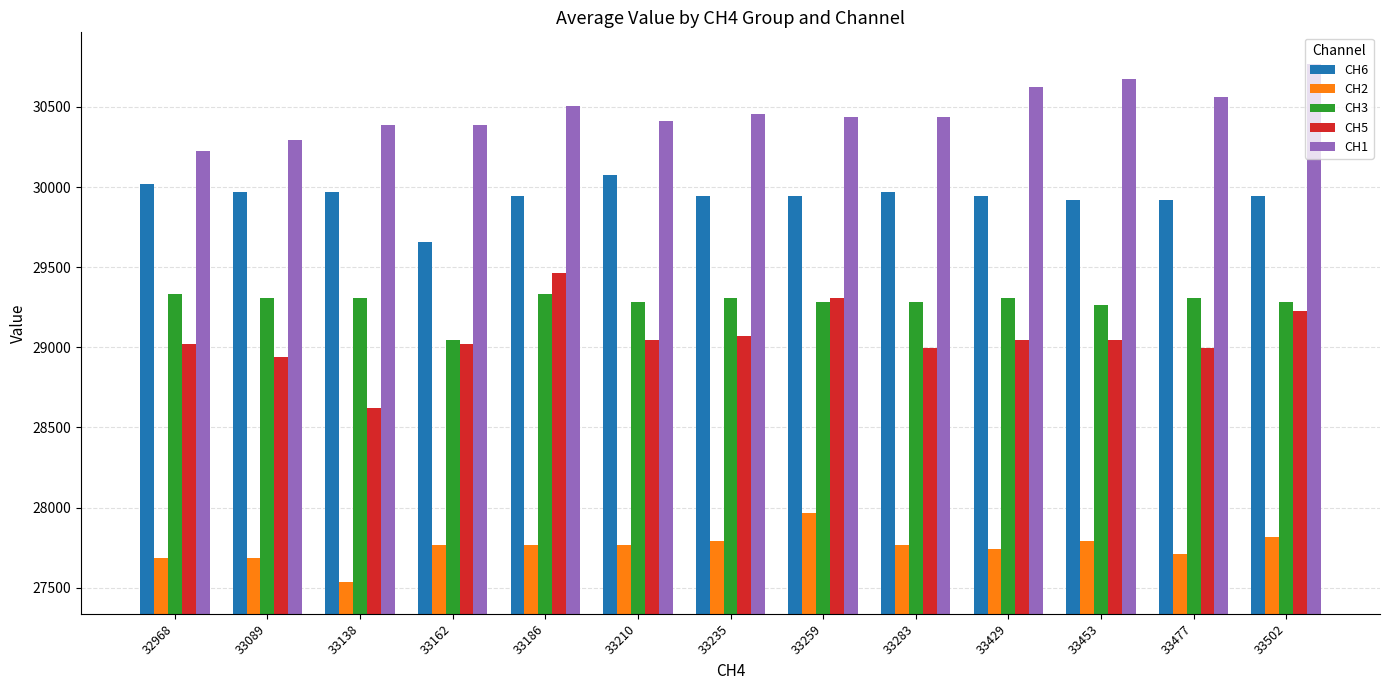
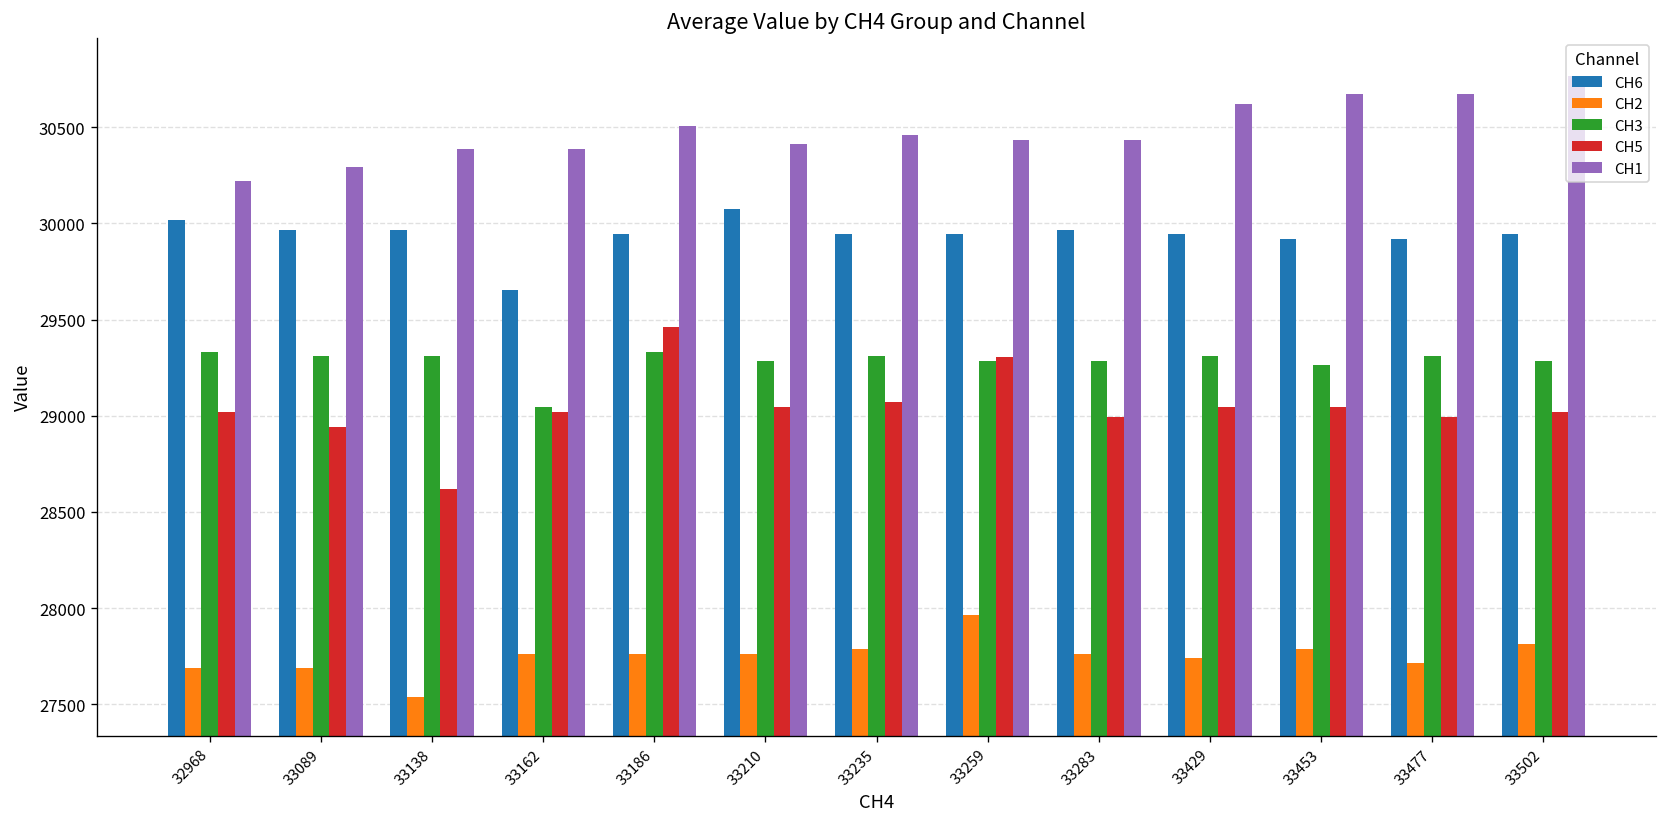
CH1, 33477: 30560 -> 30670
CH5, 33502: 29230 -> 29020
